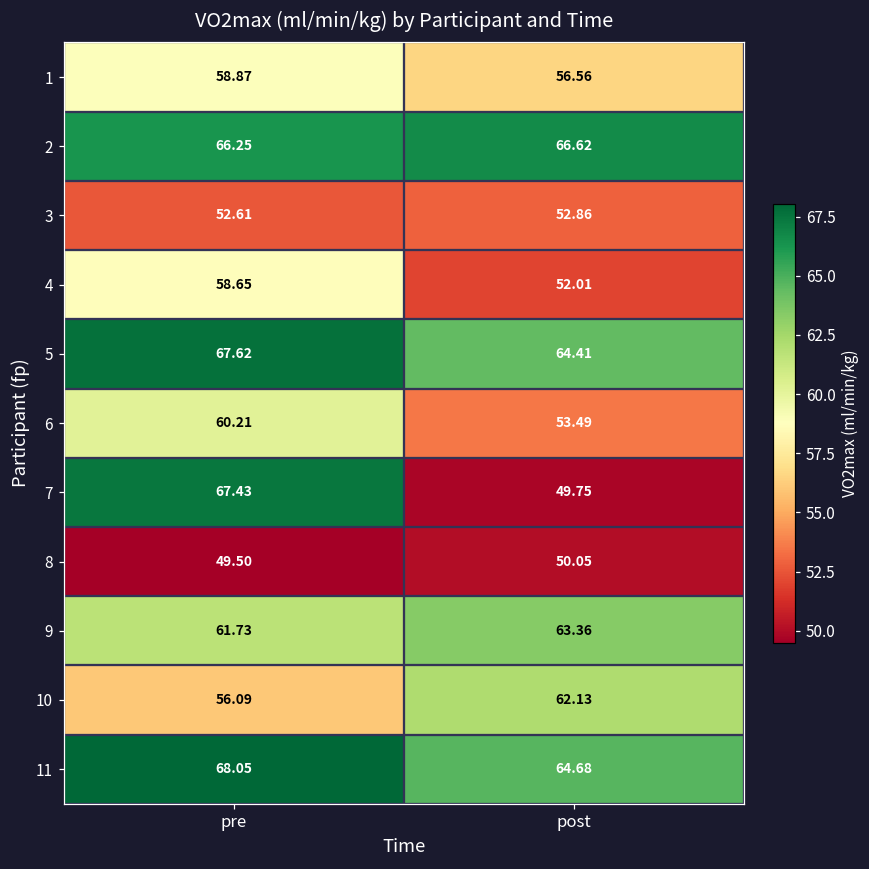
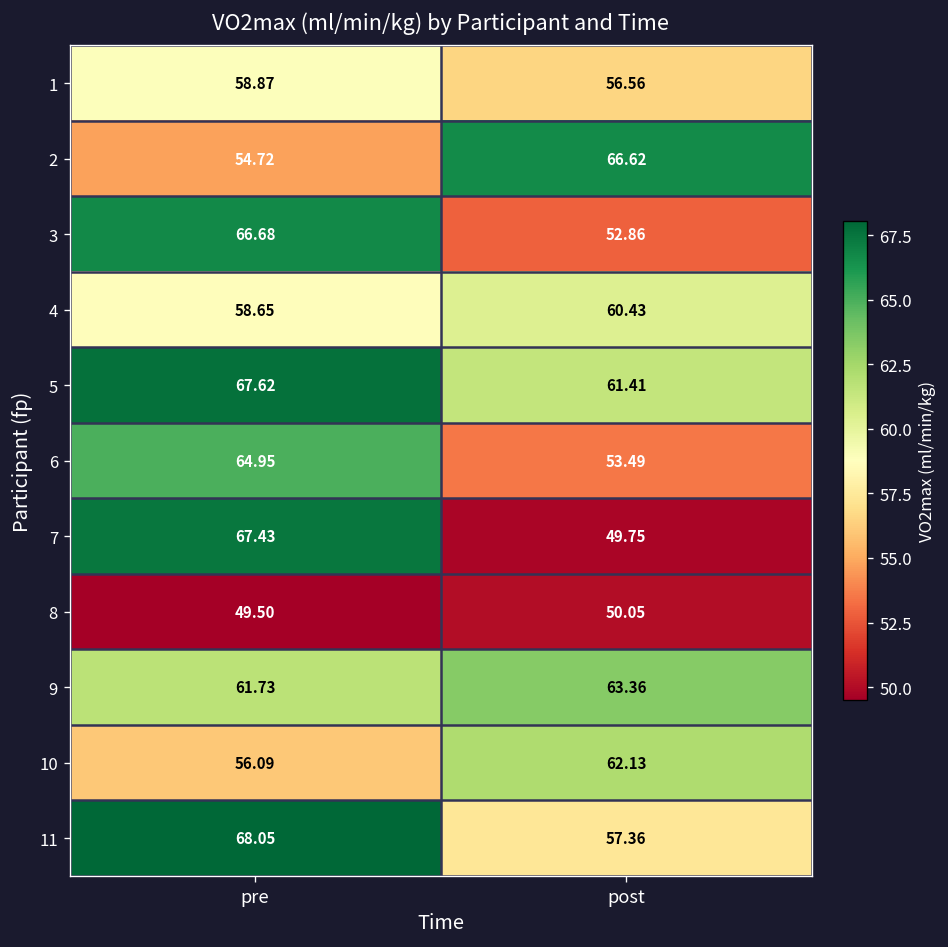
2, pre: 66.25 -> 54.72
3, pre: 52.61 -> 66.68
4, post: 52.01 -> 60.43
5, post: 64.41 -> 61.41
6, pre: 60.21 -> 64.95
11, post: 64.68 -> 57.36
